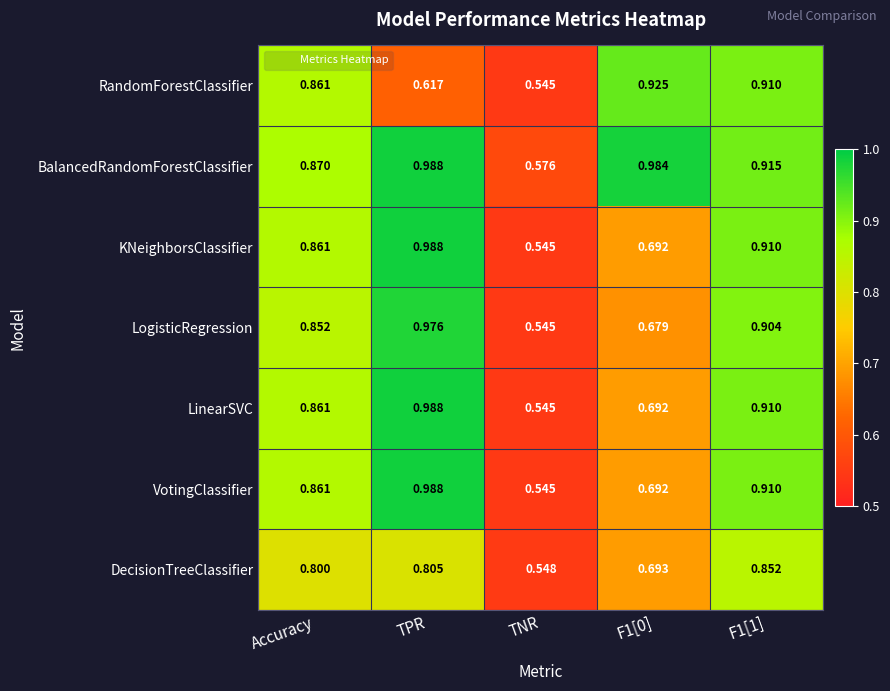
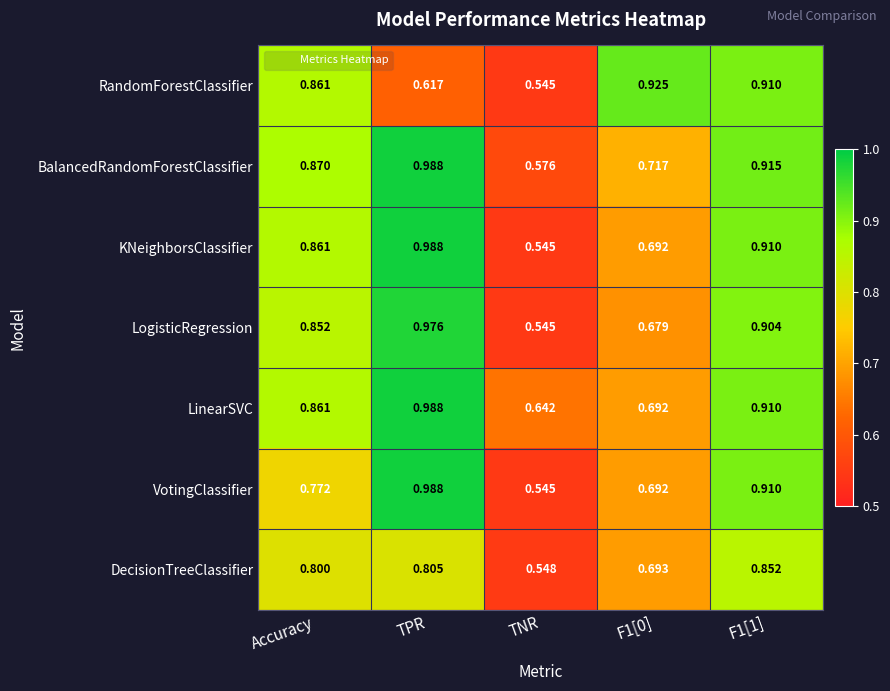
BalancedRandomForestClassifier, F1[0]: 0.984 -> 0.717
LinearSVC, TNR: 0.545 -> 0.642
VotingClassifier, Accuracy: 0.861 -> 0.772
